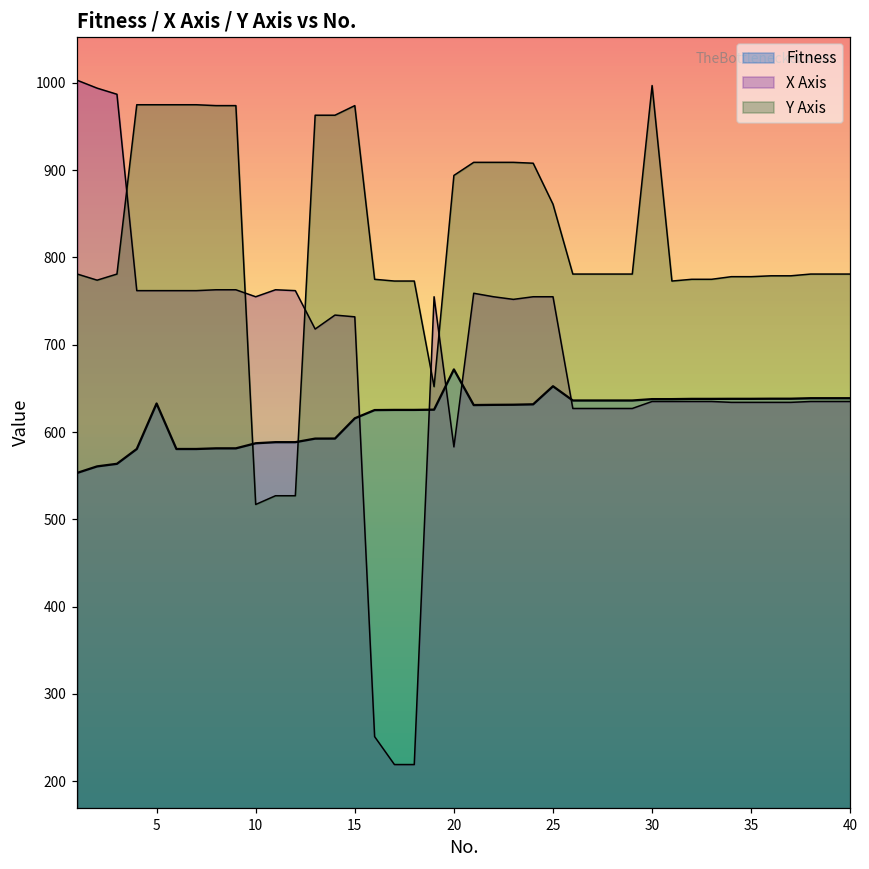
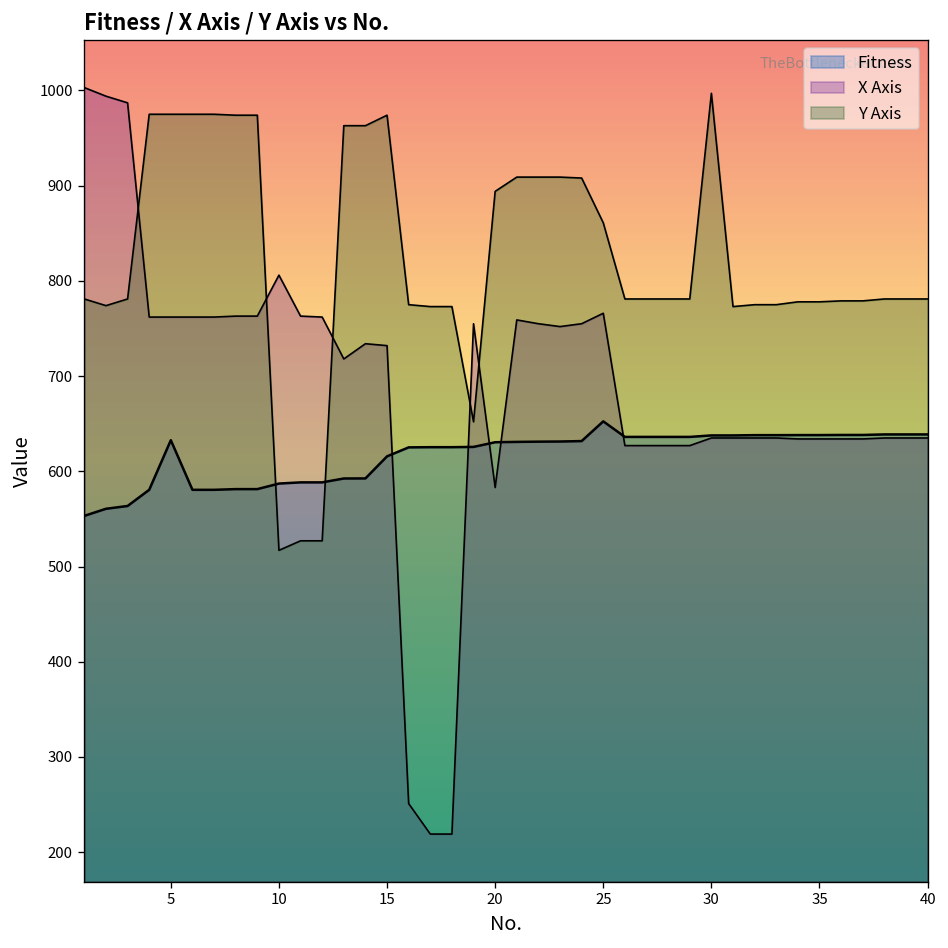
X Axis, 10: 760 -> 810
Fitness, 20: 670 -> 630
X Axis, 25: 760 -> 770
